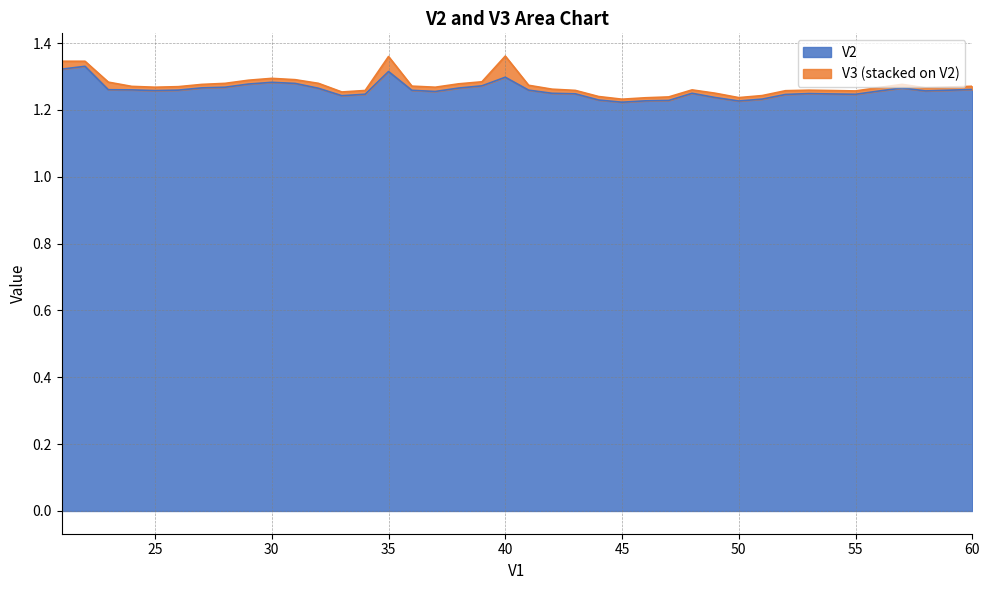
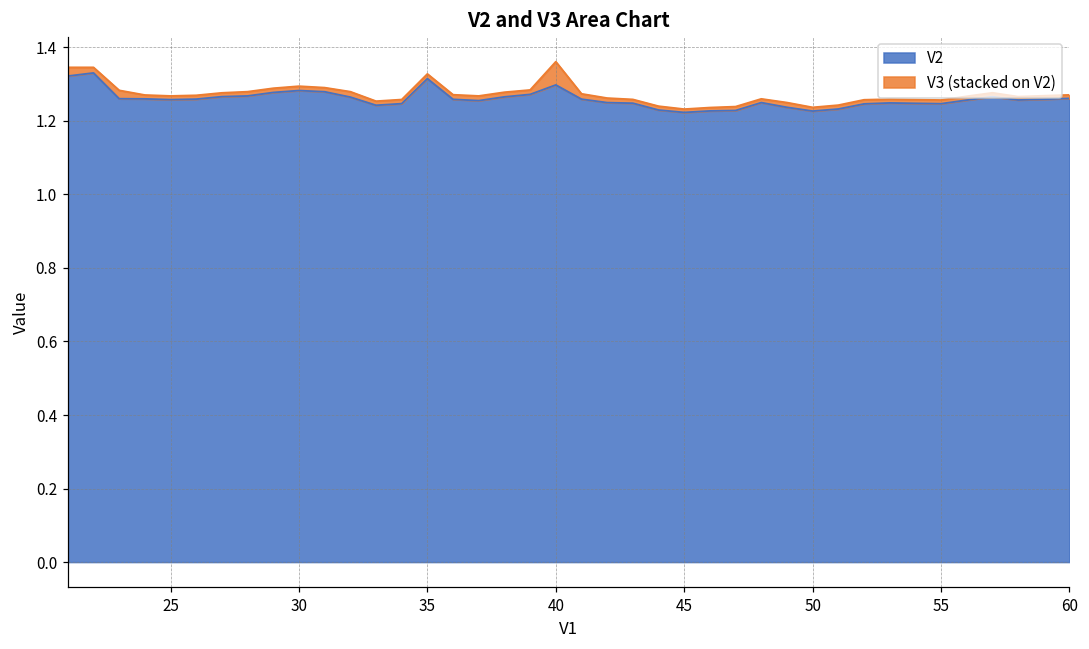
V3 (stacked on V2), 35: 0.04 -> 0.01
